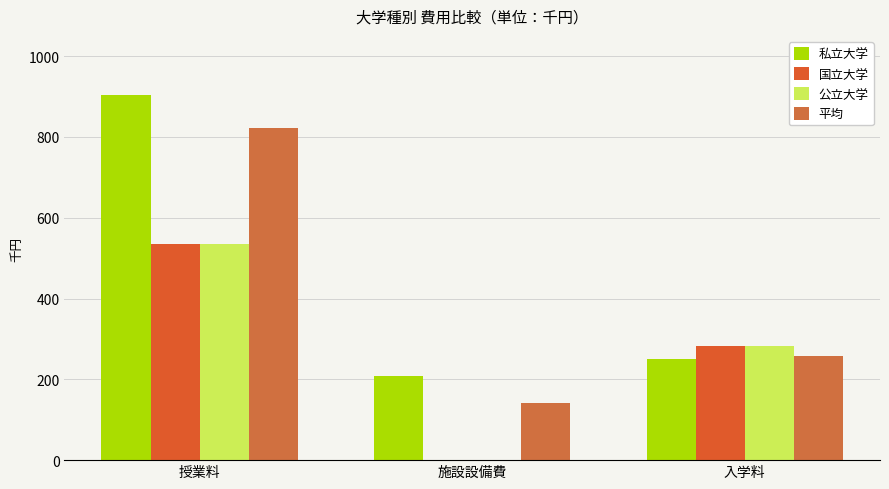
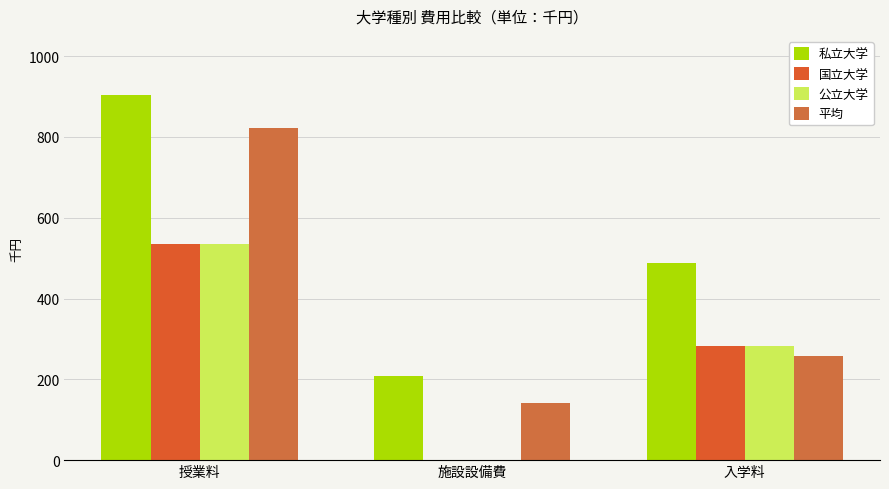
私立大学, 入学料: 250 -> 490
